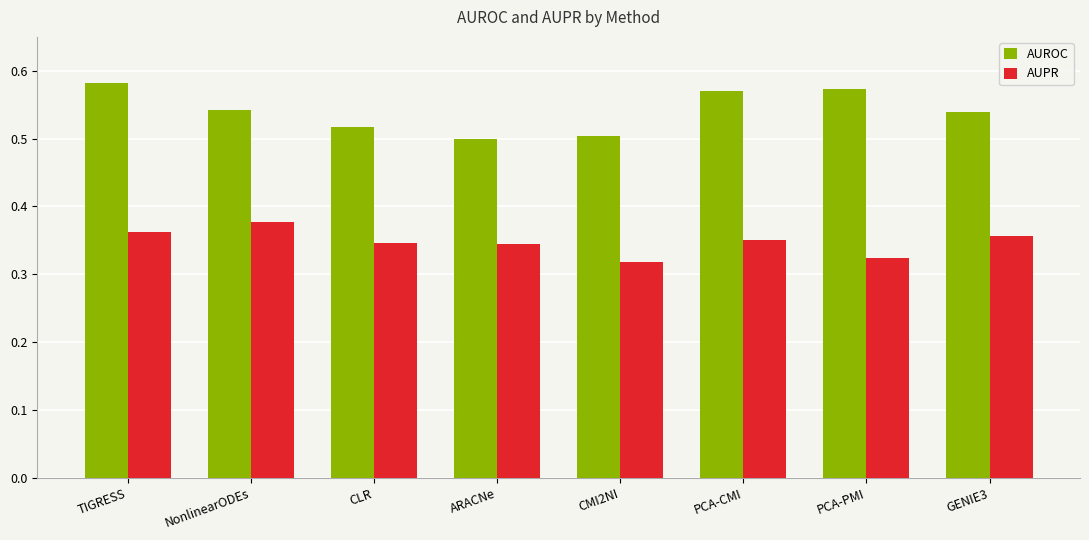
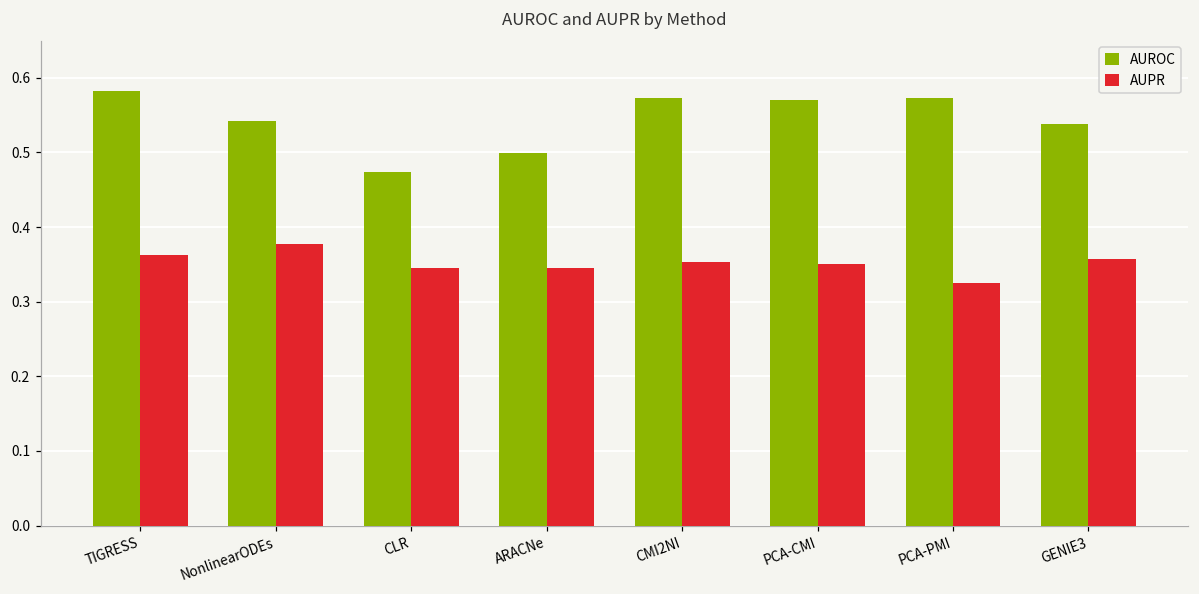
AUROC, CLR: 0.52 -> 0.47
AUROC, CMI2NI: 0.50 -> 0.57
AUPR, CMI2NI: 0.32 -> 0.35
